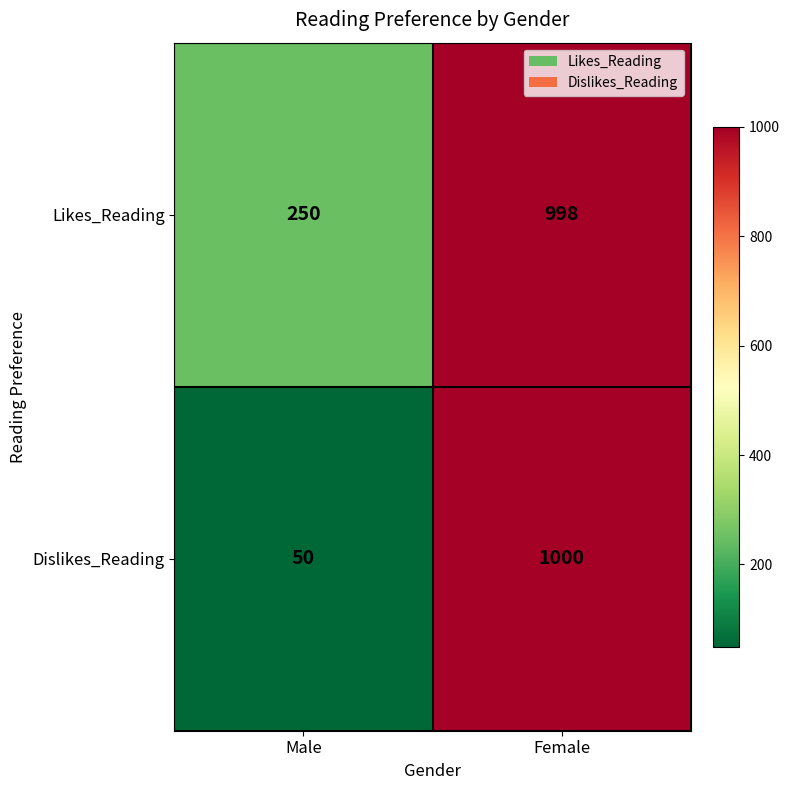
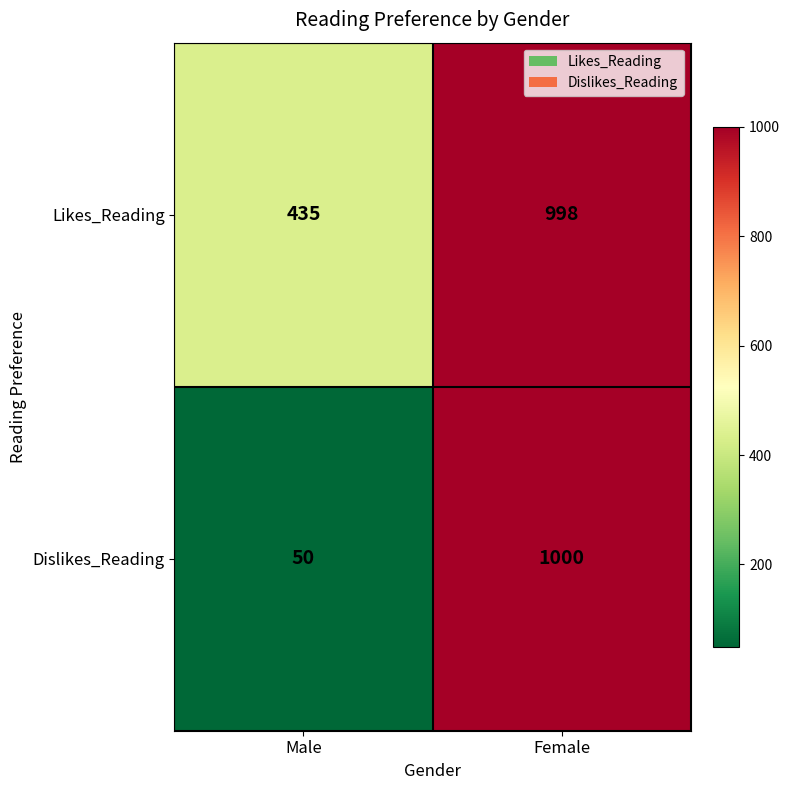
Likes_Reading, Male: 250 -> 435
